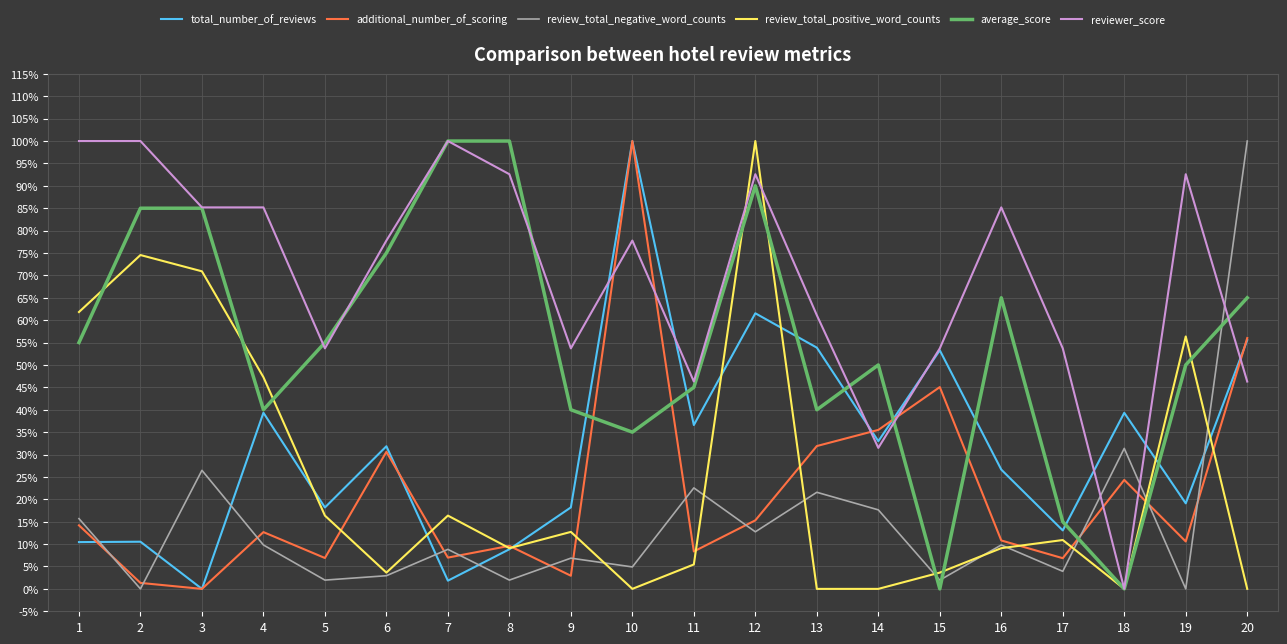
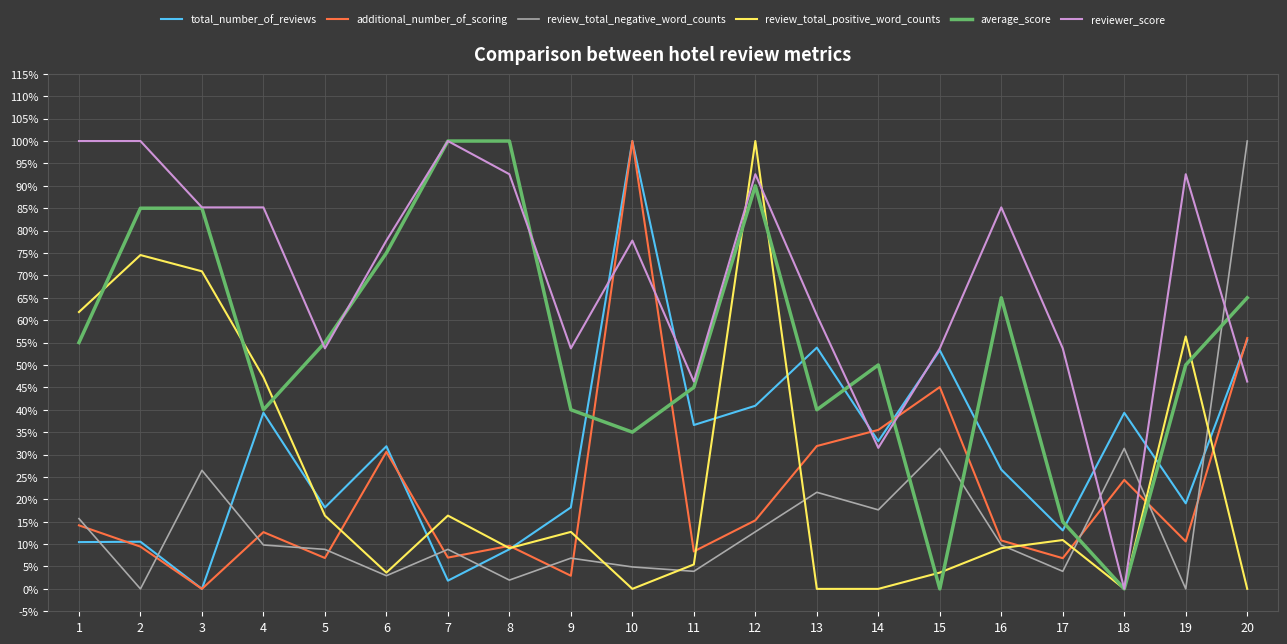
additional_number_of_scoring, 2: 1% -> 9%
review_total_negative_word_counts, 5: 2% -> 9%
review_total_negative_word_counts, 11: 23% -> 4%
total_number_of_reviews, 12: 62% -> 41%
review_total_negative_word_counts, 15: 2% -> 31%
